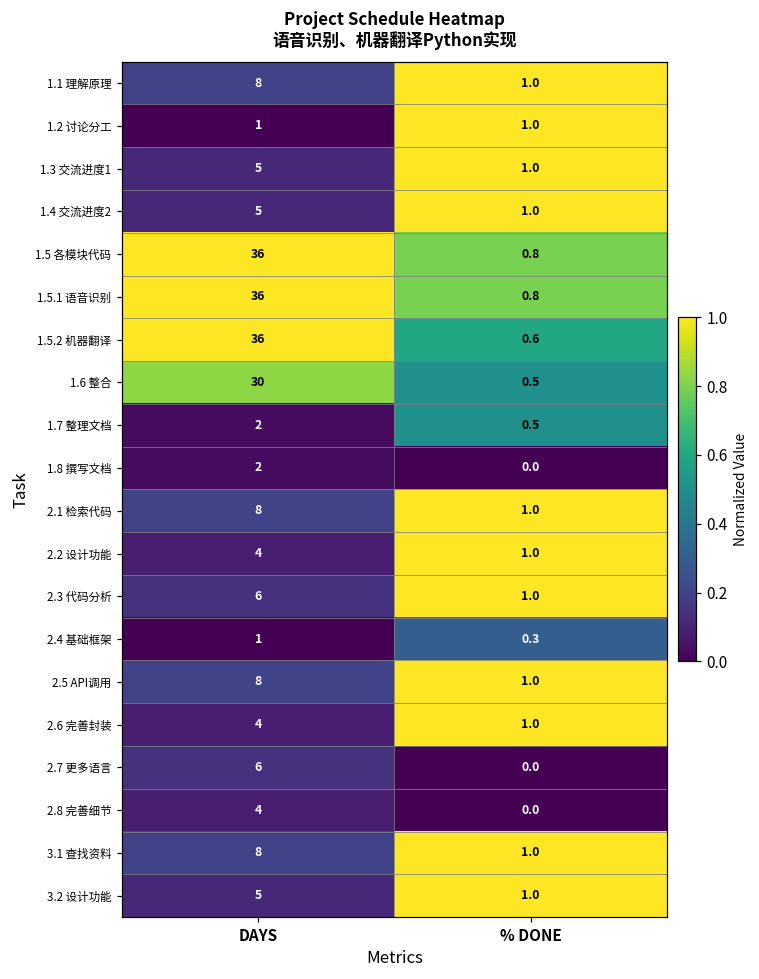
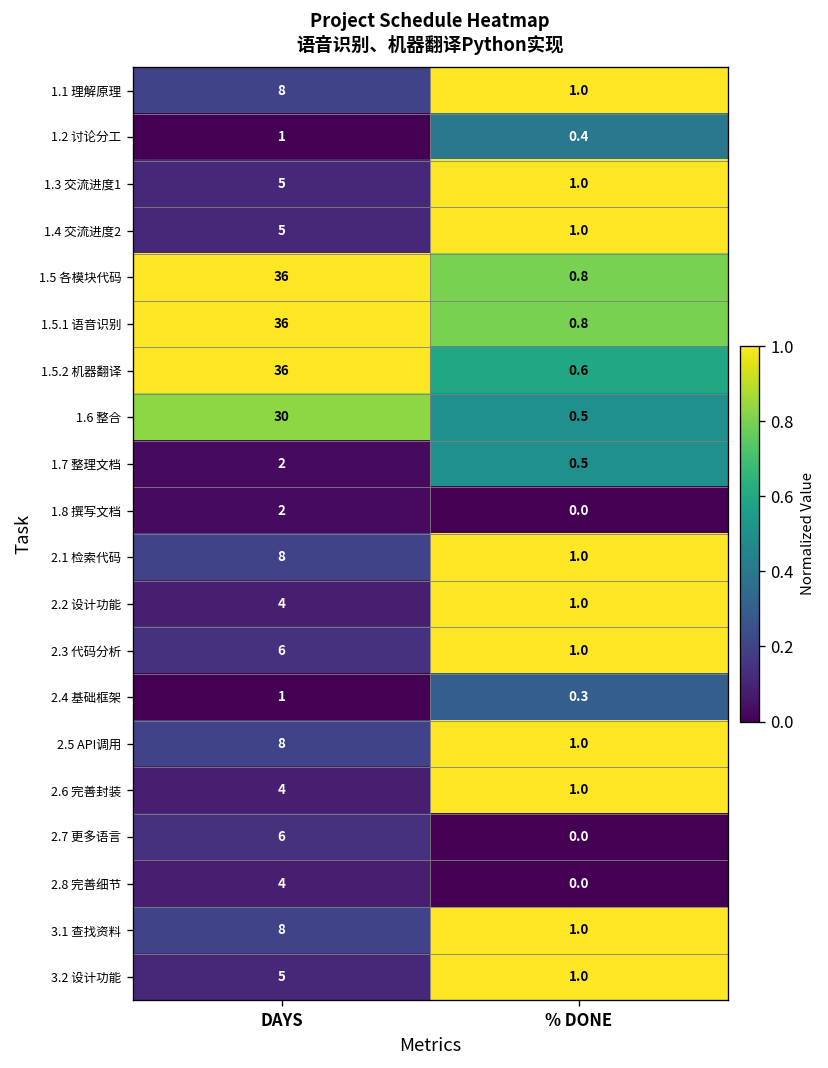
1.2 讨论分工, % DONE: 1.0 -> 0.4
